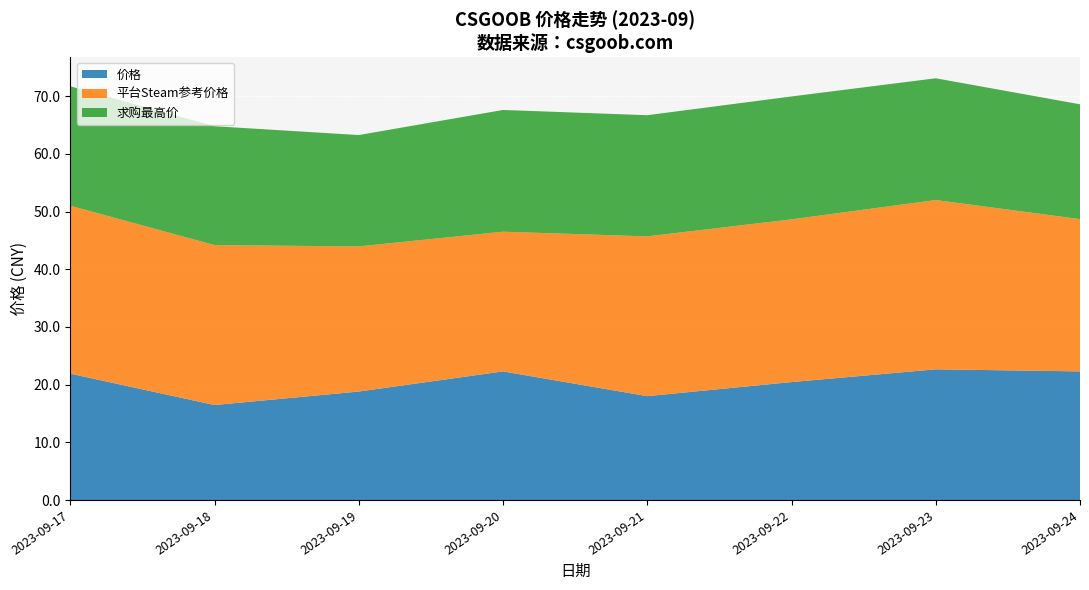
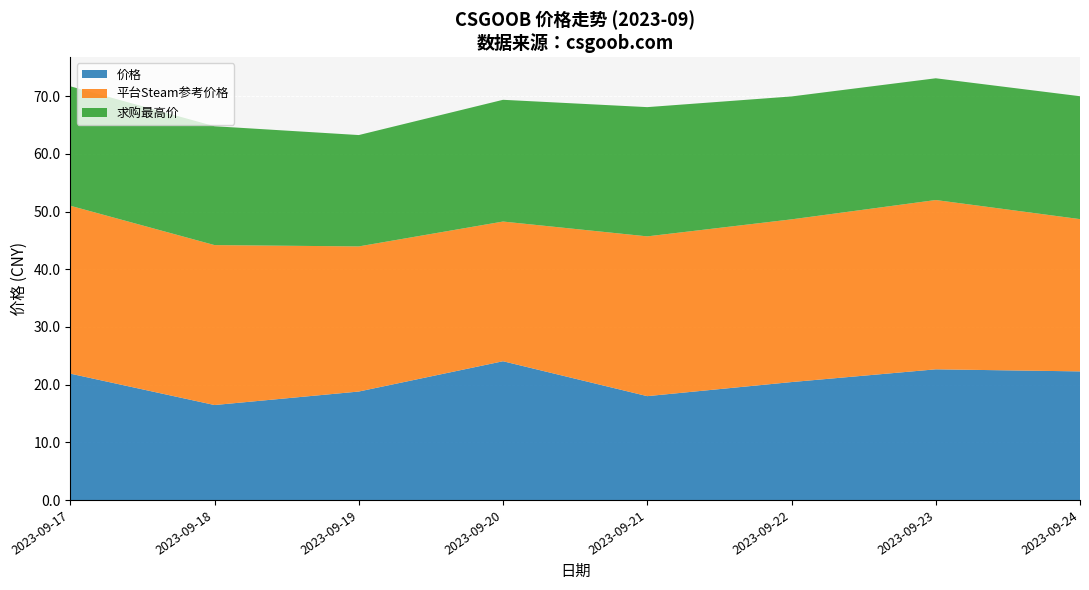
价格, 2023-09-20: 22 -> 24
求购最高价, 2023-09-21: 21 -> 22
求购最高价, 2023-09-24: 20 -> 21
